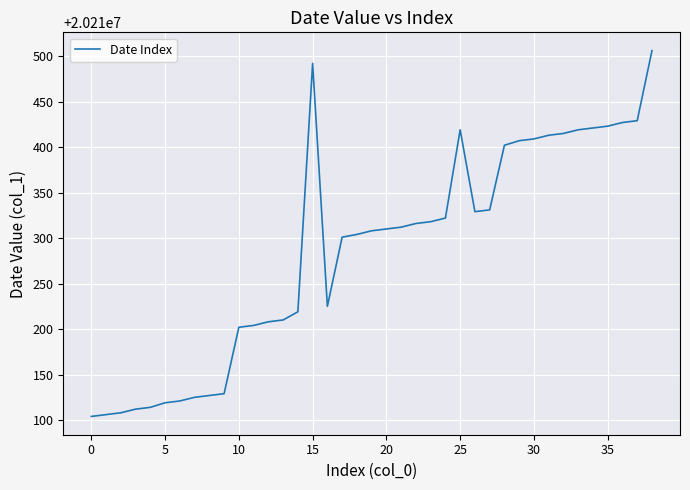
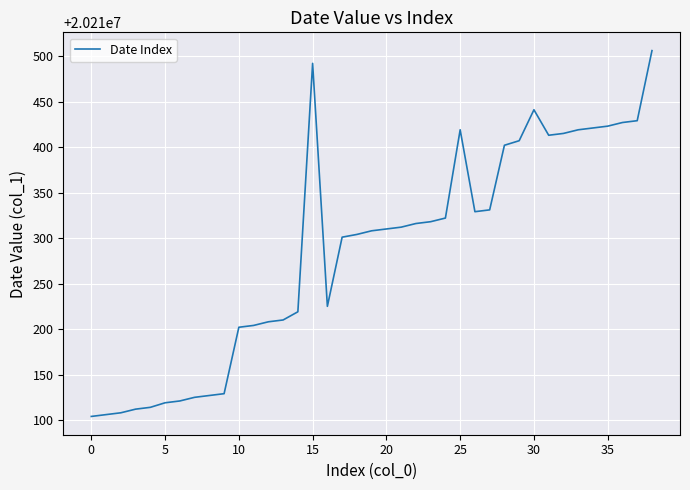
30: 20210410 -> 20210440
